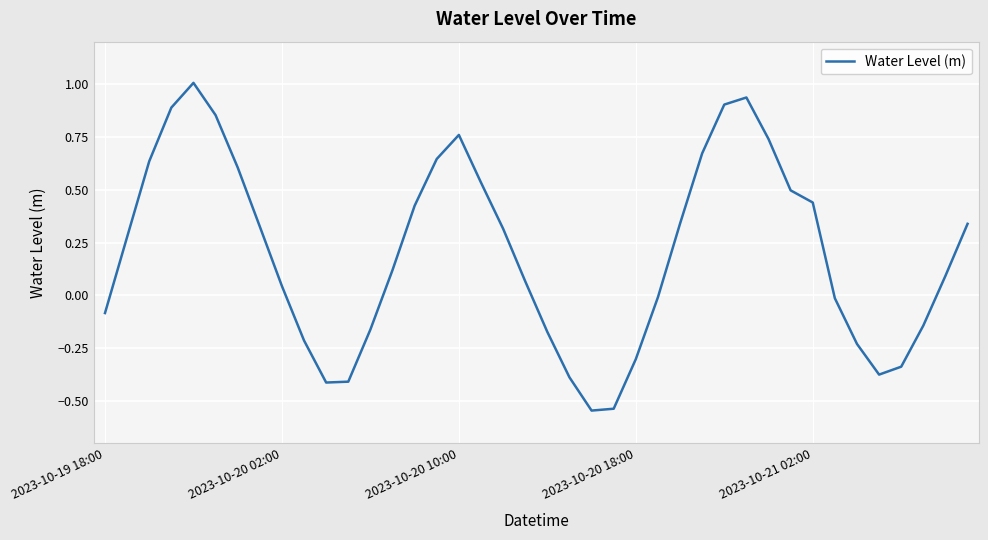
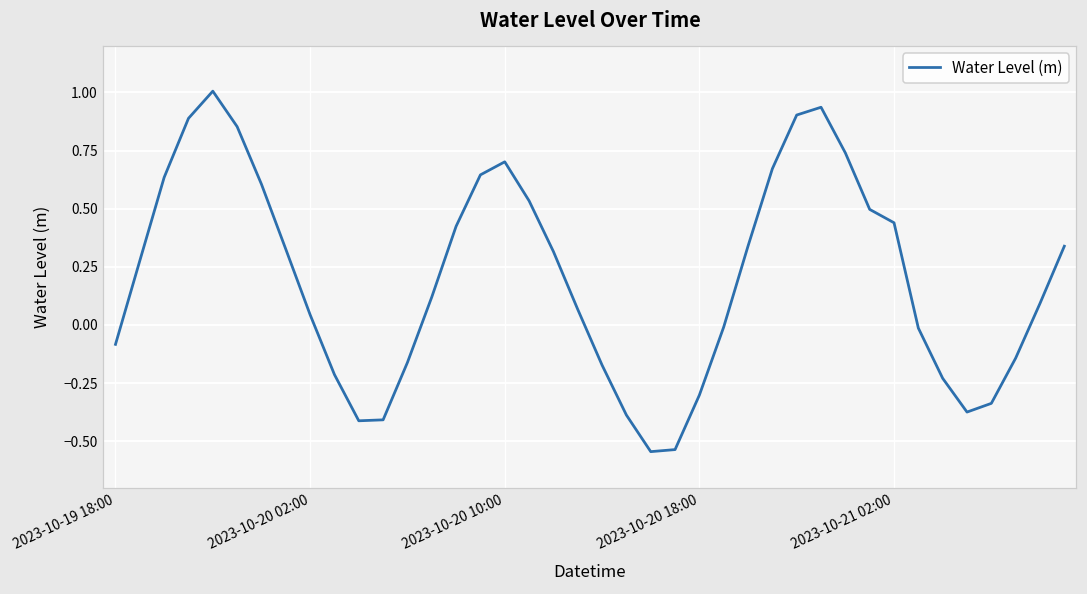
2023-10-20 10:00: 0.76 -> 0.70
